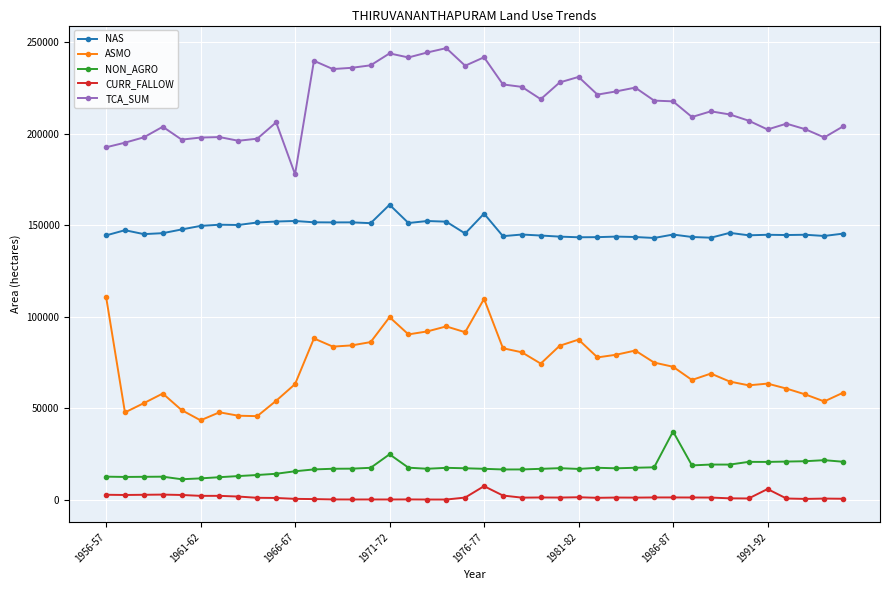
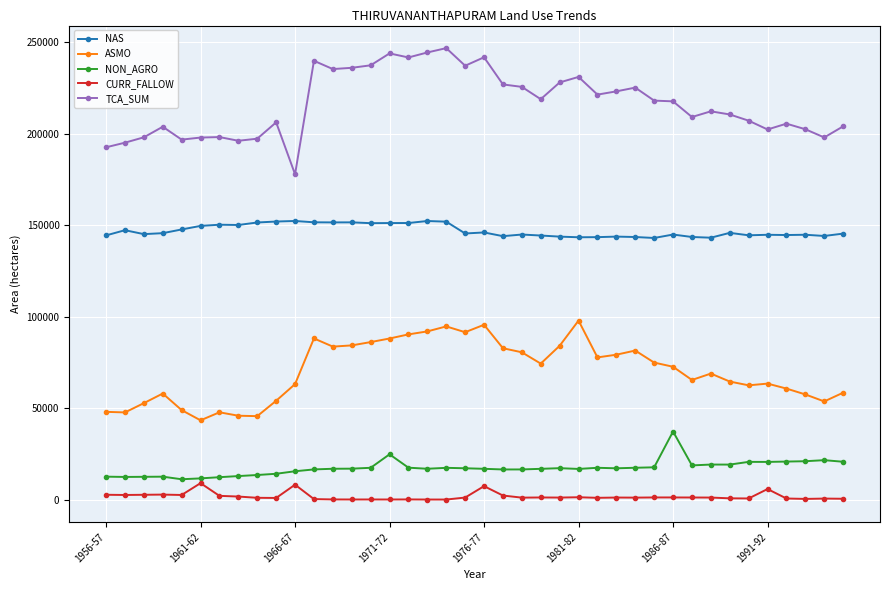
ASMO, 1956-57: 111000 -> 48000
CURR_FALLOW, 1961-62: 2000 -> 9000
CURR_FALLOW, 1966-67: 1000 -> 8000
NAS, 1971-72: 161000 -> 151000
ASMO, 1971-72: 100000 -> 88000
NAS, 1976-77: 156000 -> 146000
ASMO, 1976-77: 110000 -> 96000
ASMO, 1981-82: 88000 -> 98000
